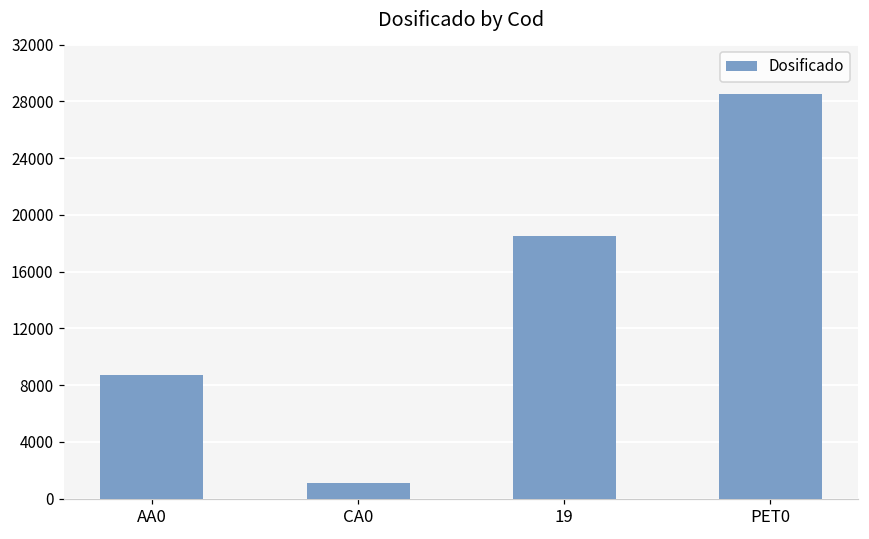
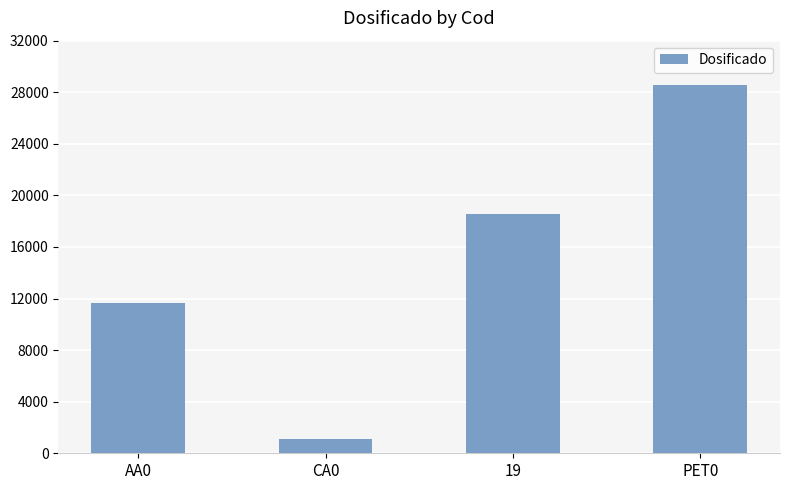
AA0: 8700 -> 11700
